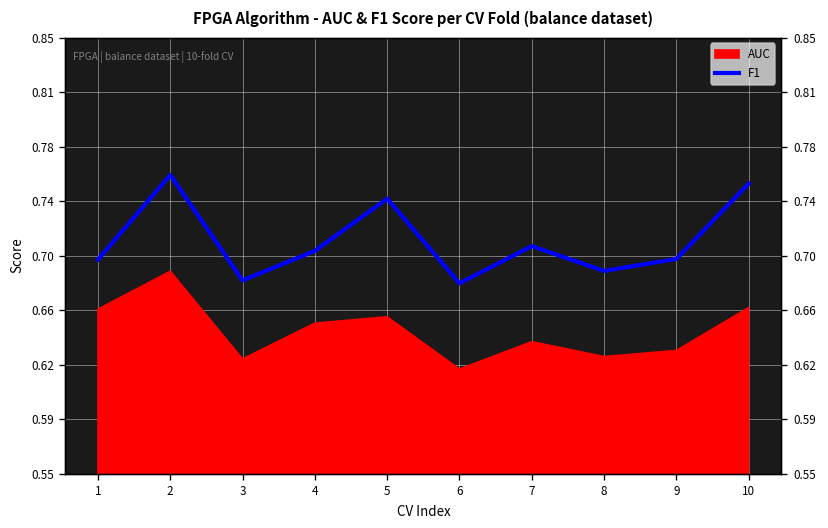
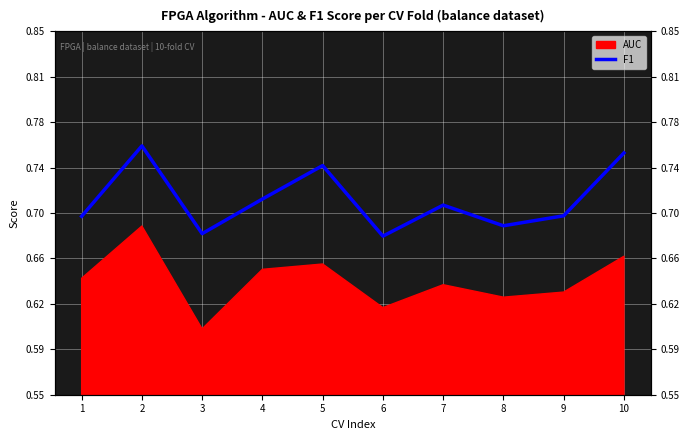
AUC, 1: 0.663 -> 0.646
AUC, 3: 0.629 -> 0.604
F1, 4: 0.703 -> 0.712
